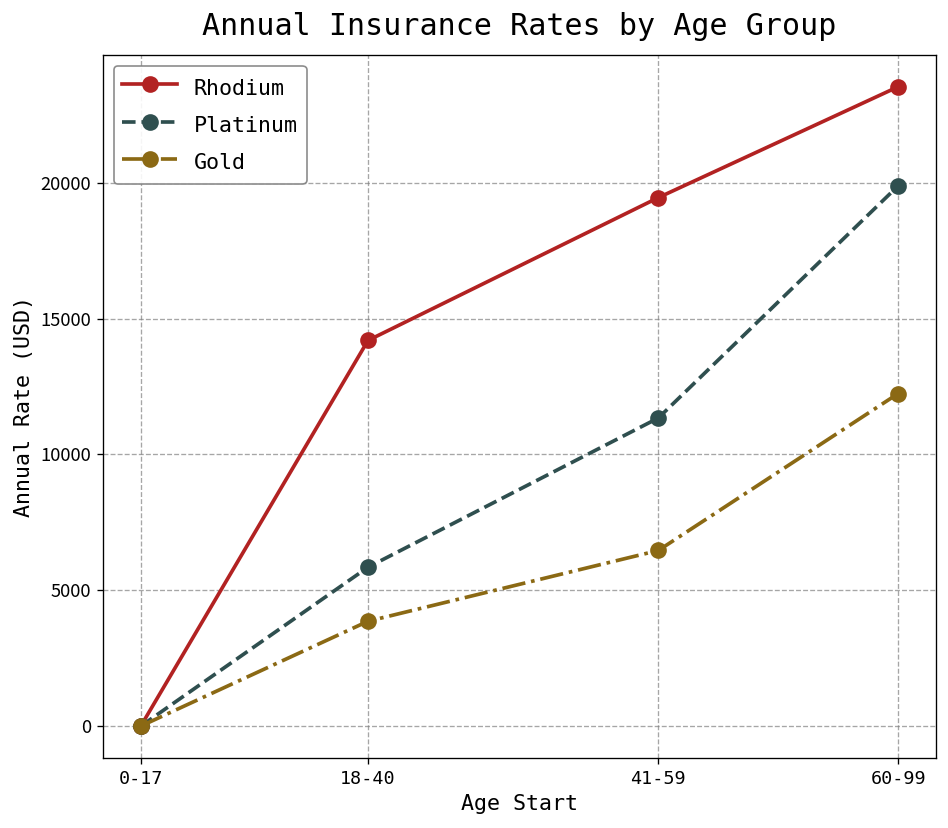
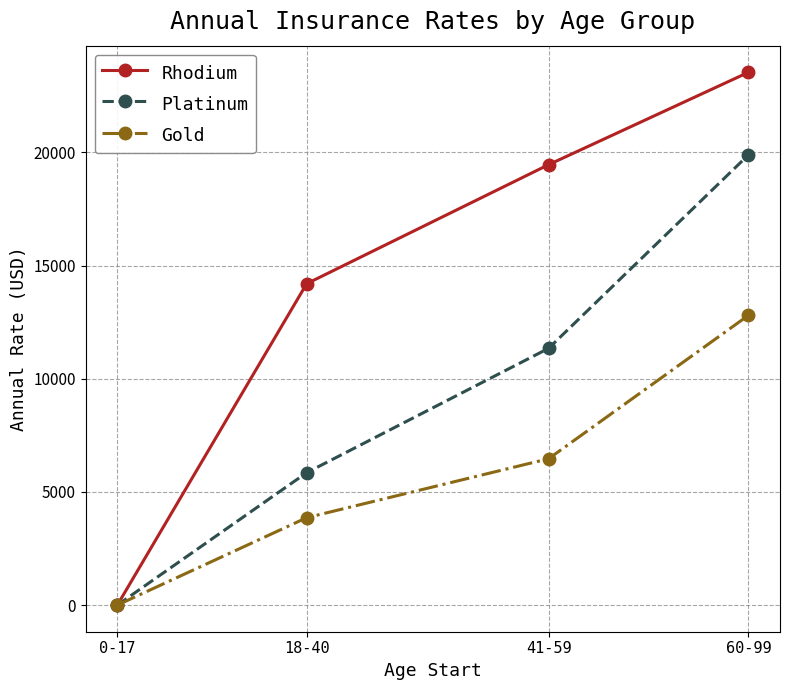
Gold, 60-99: 12200 -> 12800
